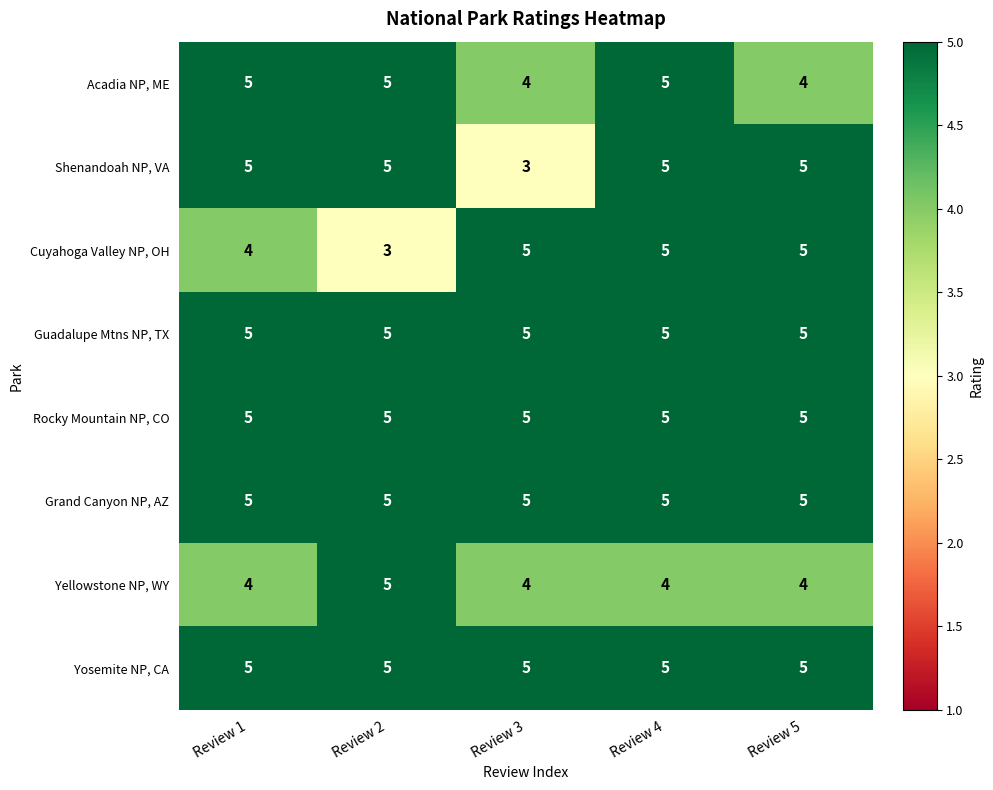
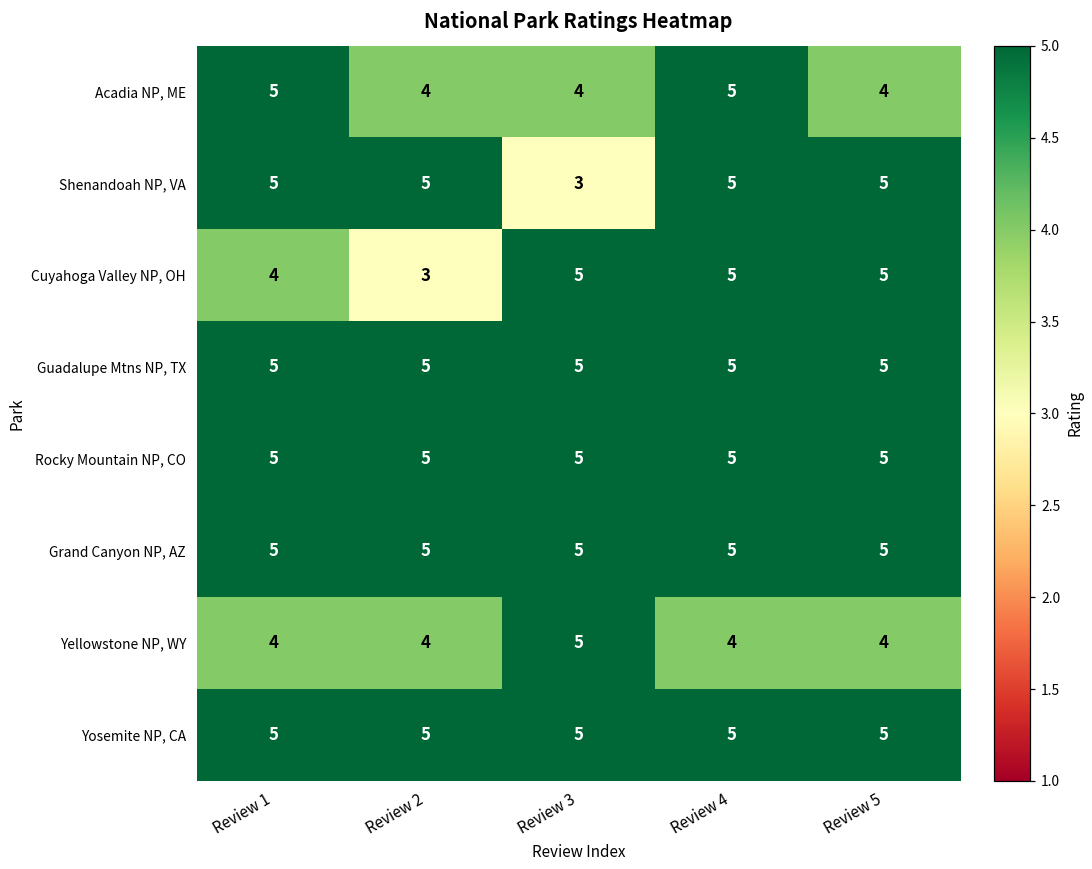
Acadia NP, ME, Review 2: 5 -> 4
Yellowstone NP, WY, Review 2: 5 -> 4
Yellowstone NP, WY, Review 3: 4 -> 5
